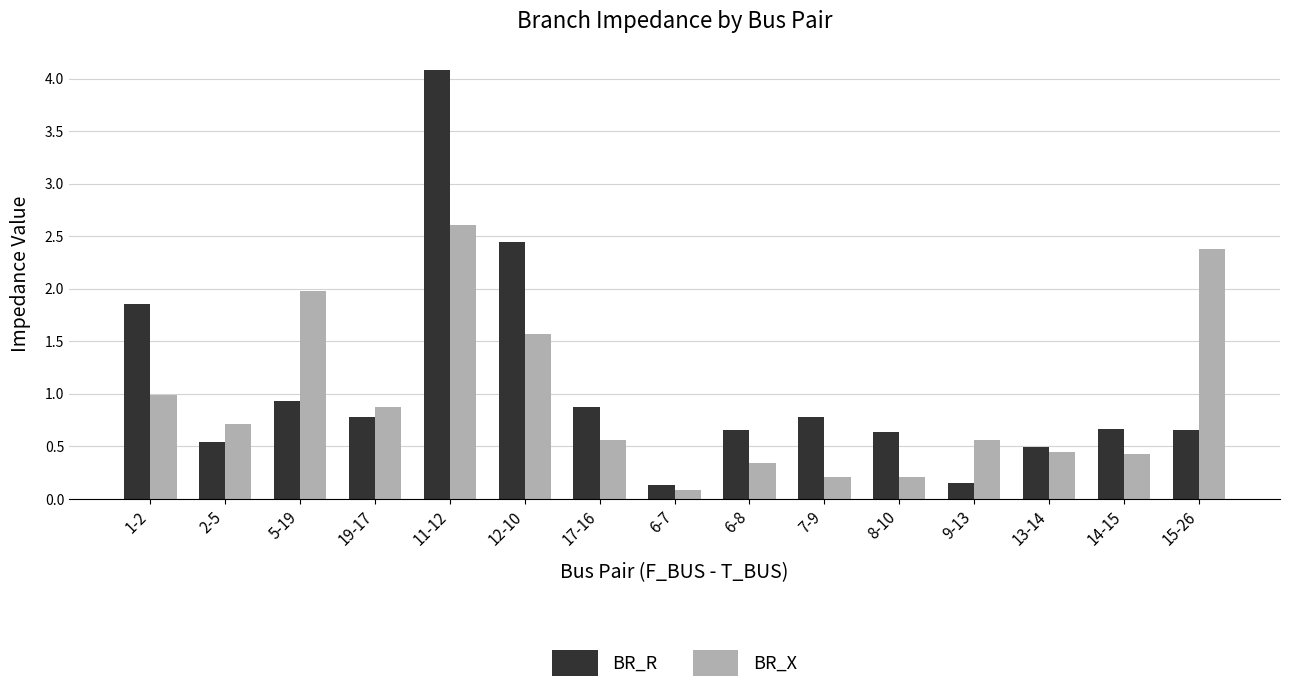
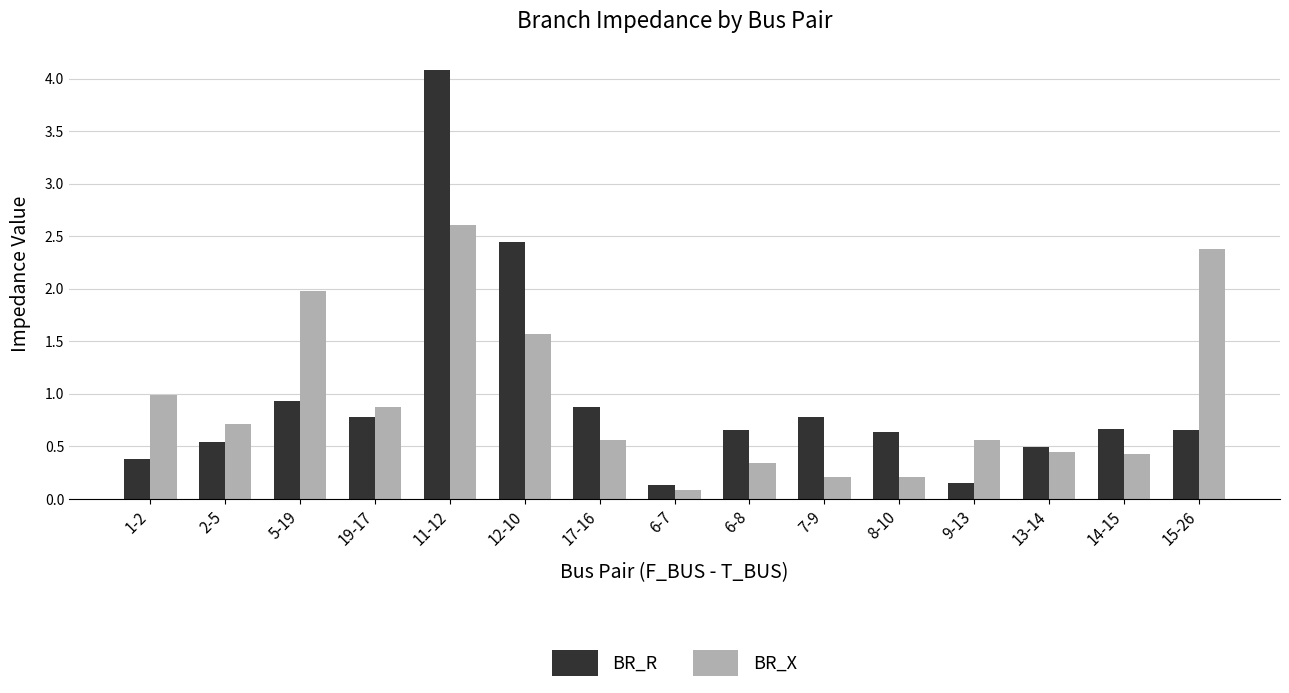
BR_R, 1-2: 1.86 -> 0.38
